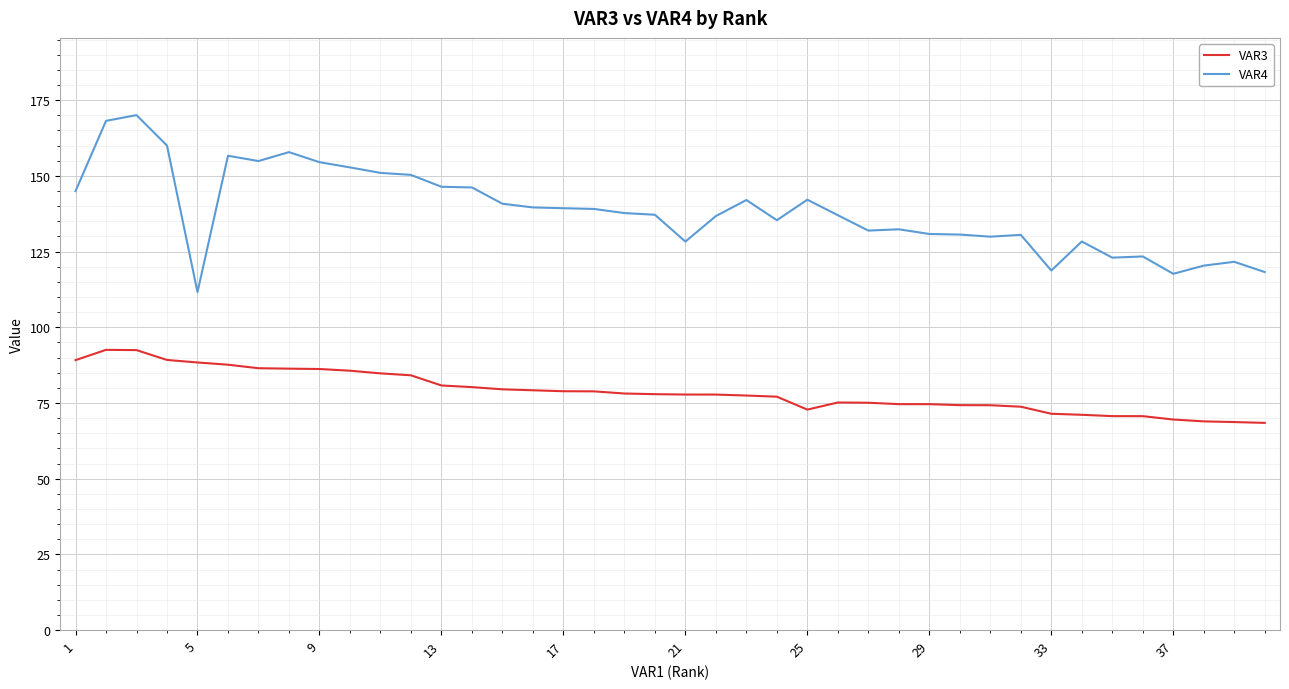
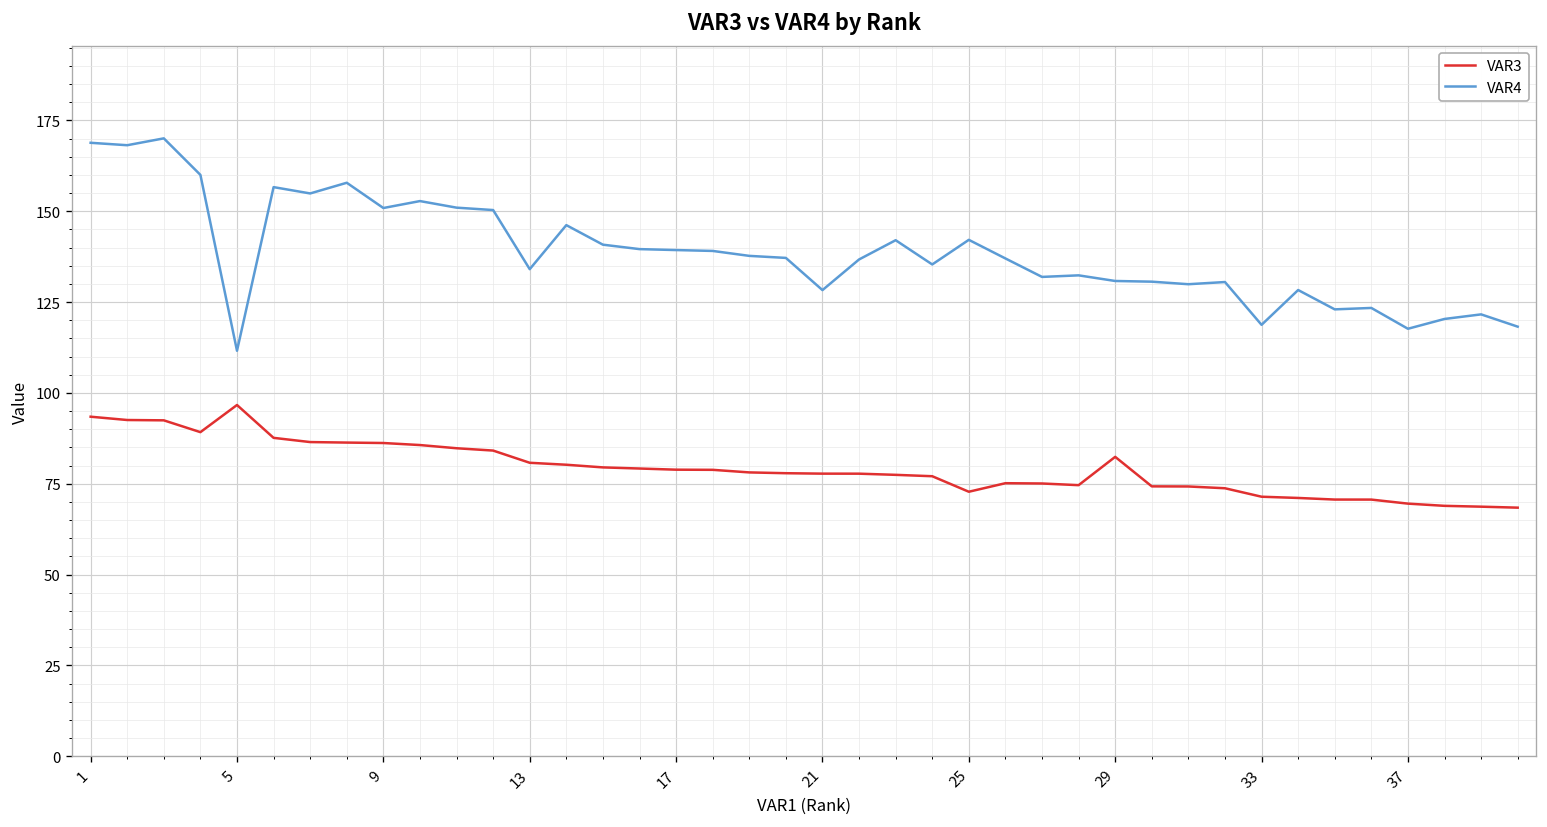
VAR3, 1: 89 -> 93
VAR4, 1: 145 -> 169
VAR3, 5: 88 -> 97
VAR4, 9: 155 -> 151
VAR4, 13: 146 -> 134
VAR3, 29: 75 -> 82
